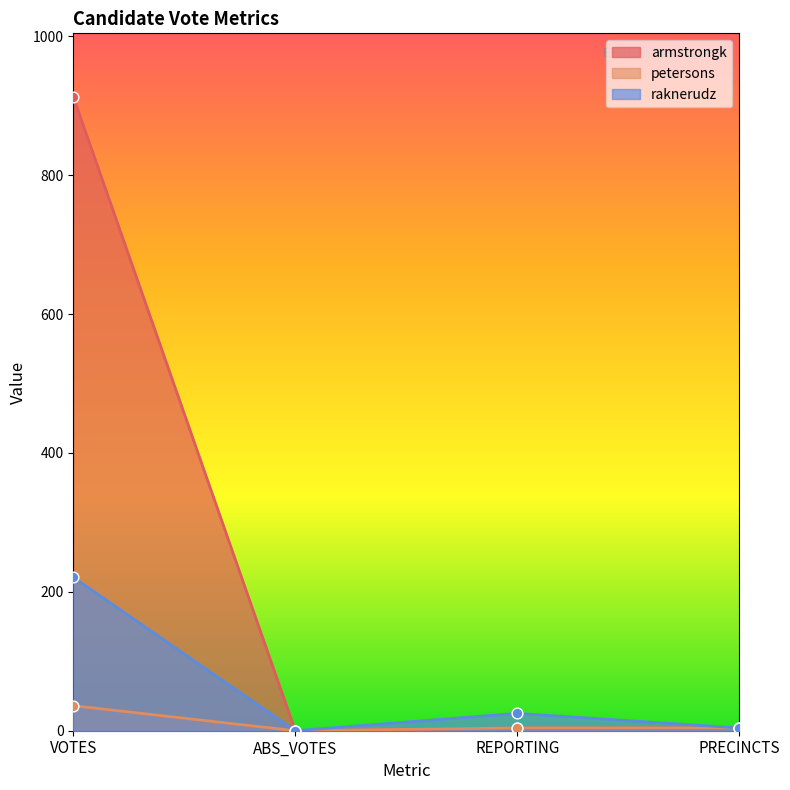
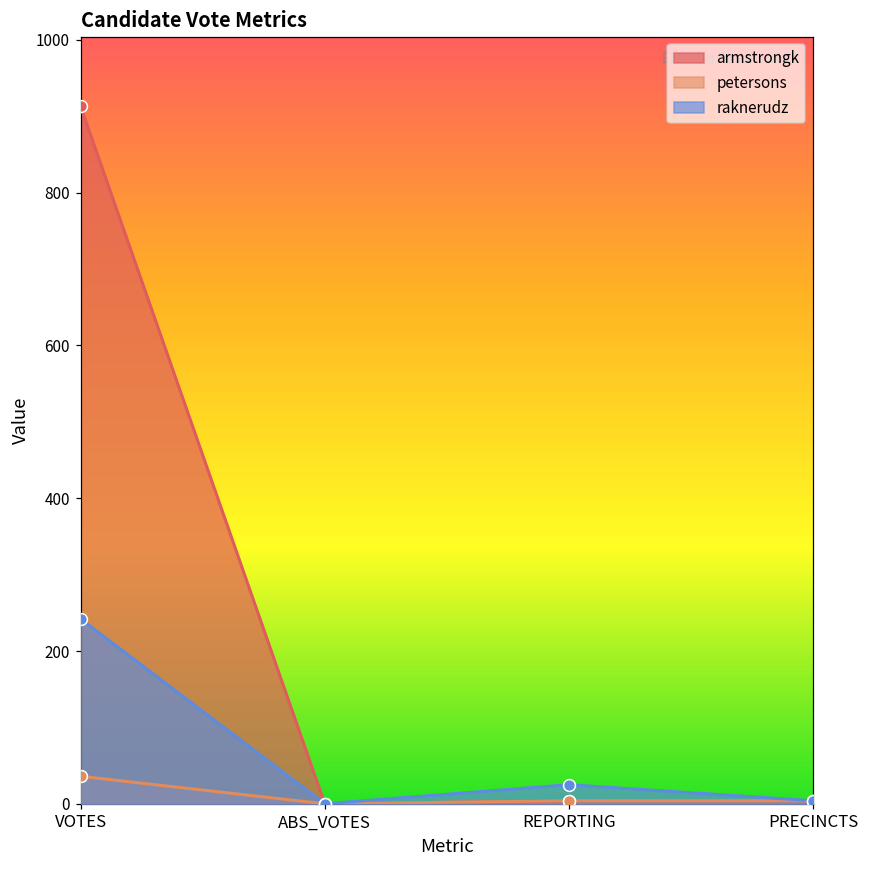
raknerudz, VOTES: 220 -> 240
